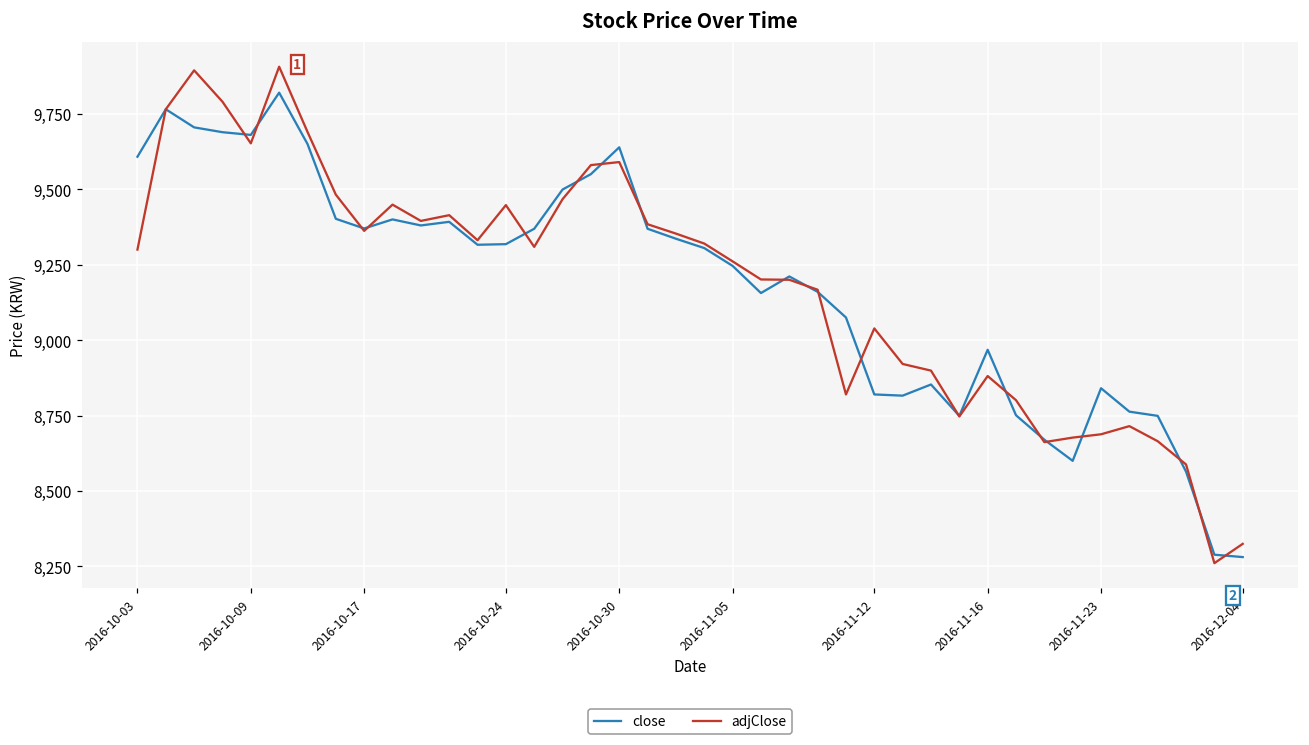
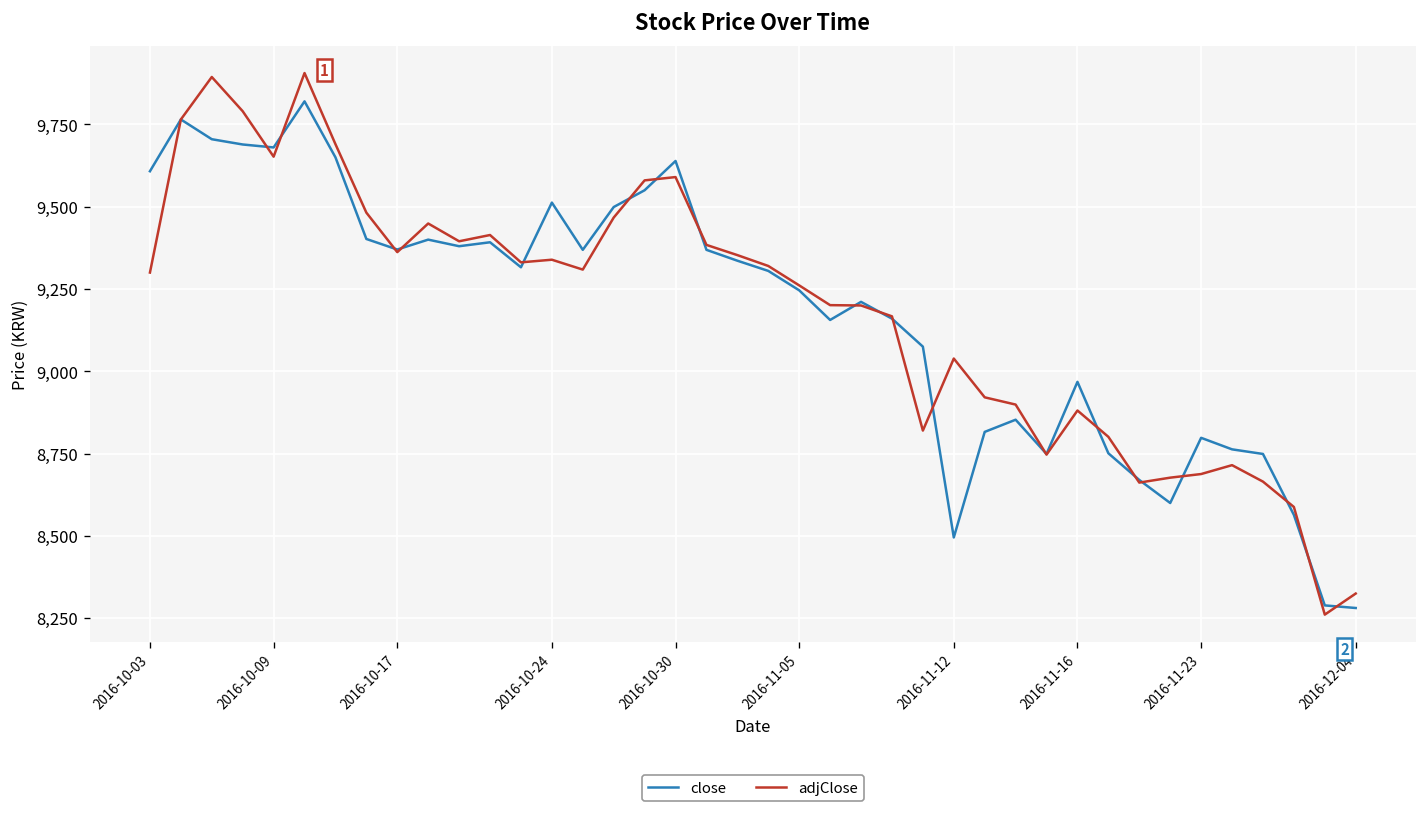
close, 2016-10-24: 9,320 -> 9,510
adjClose, 2016-10-24: 9,450 -> 9,340
close, 2016-11-12: 8,820 -> 8,500
close, 2016-11-23: 8,840 -> 8,800
